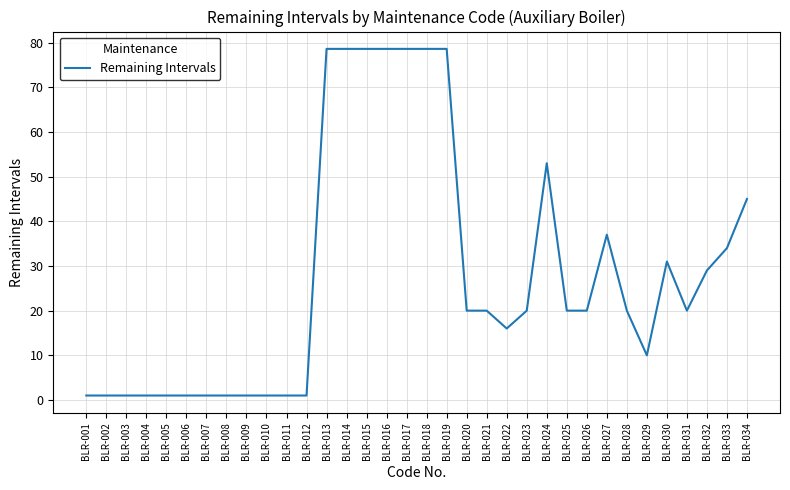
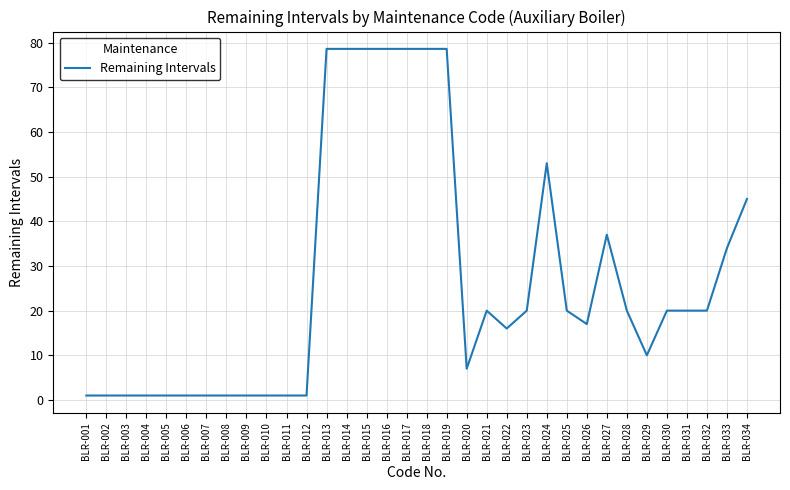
BLR-020: 20 -> 7
BLR-026: 20 -> 17
BLR-030: 31 -> 20
BLR-032: 29 -> 20
